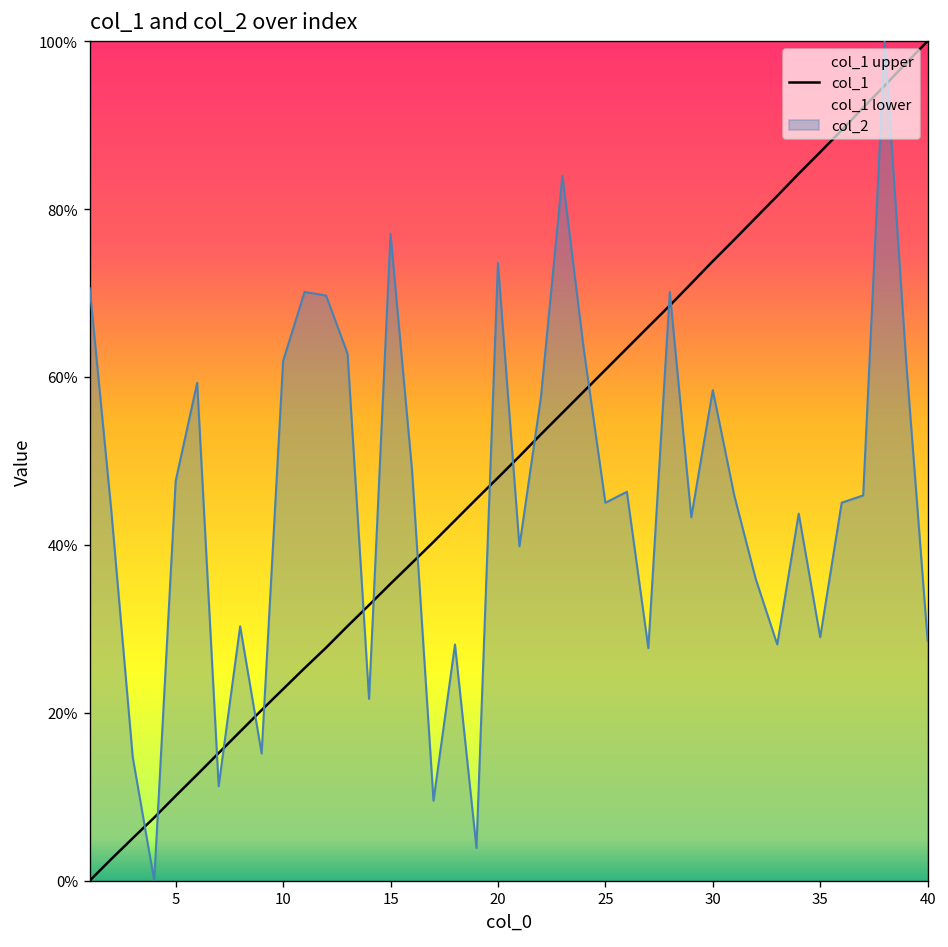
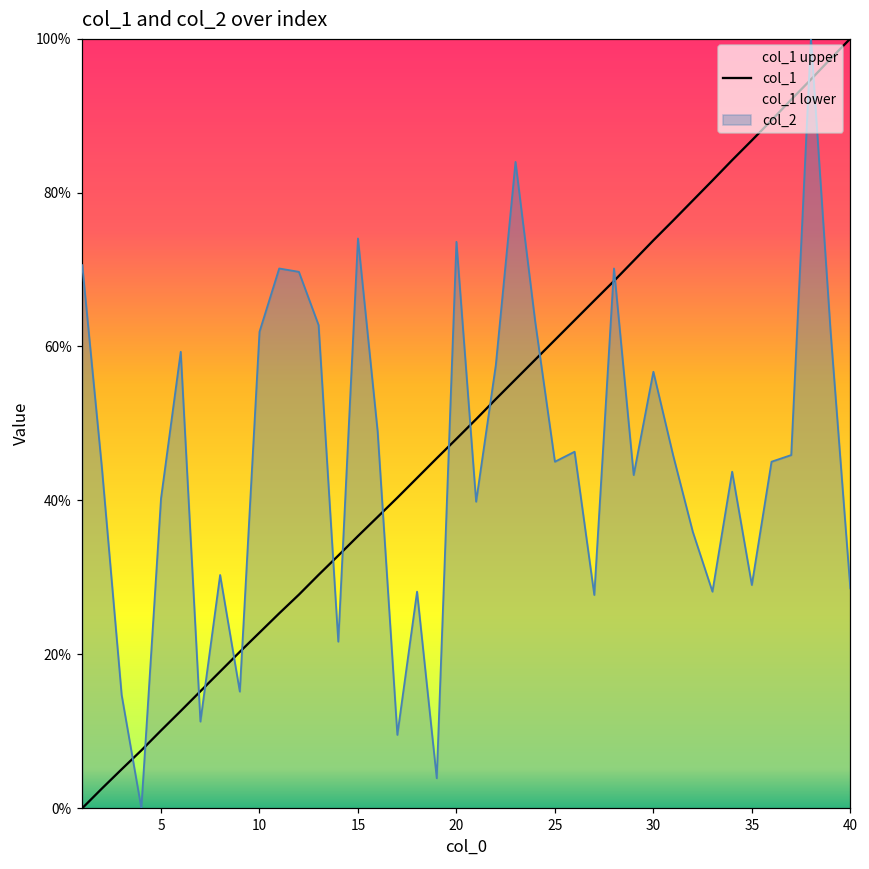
col_2, 5: 48% -> 40%
col_2, 15: 77% -> 74%
col_2, 30: 58% -> 57%
